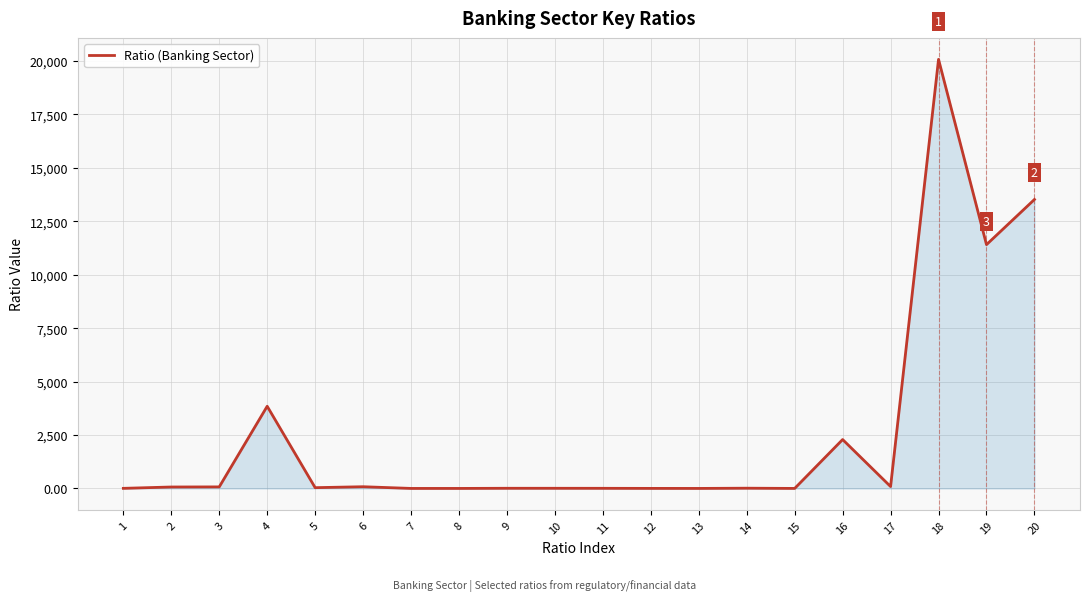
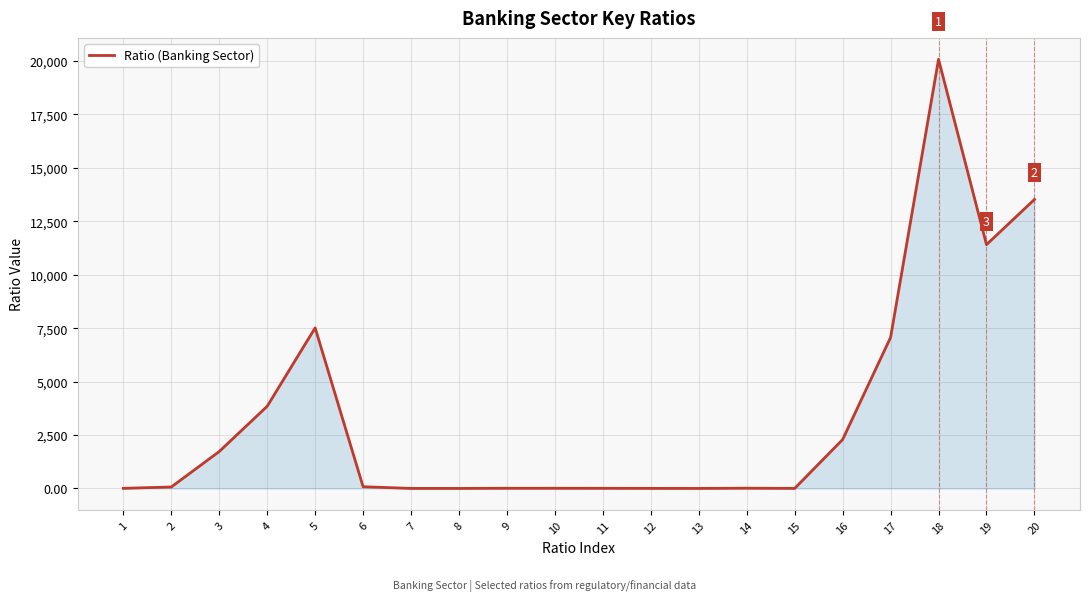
3: 100 -> 1,700
5: 0 -> 7,500
17: 100 -> 7,100
